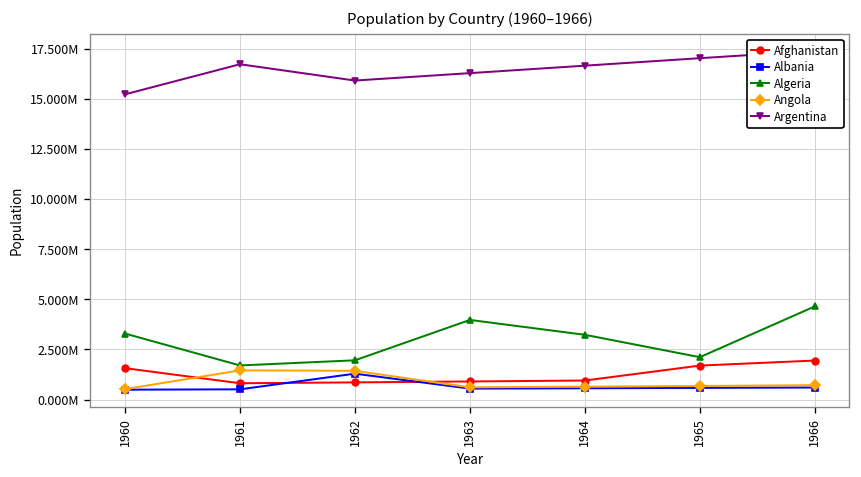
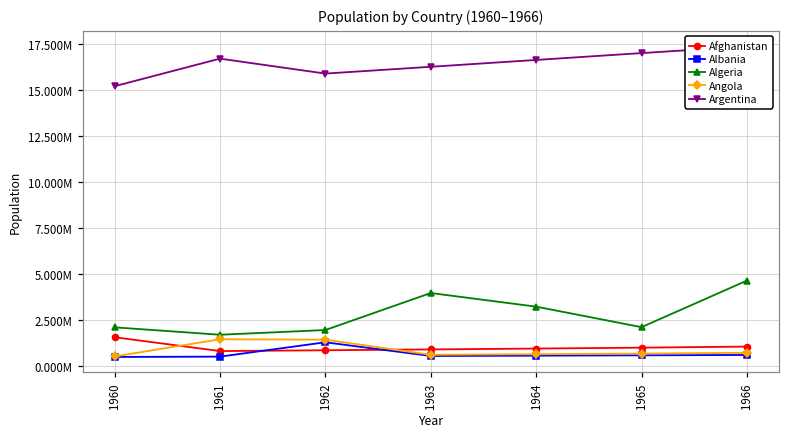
Algeria, 1960: 3300000 -> 2100000
Afghanistan, 1965: 1700000 -> 1000000
Afghanistan, 1966: 1900000 -> 1100000
